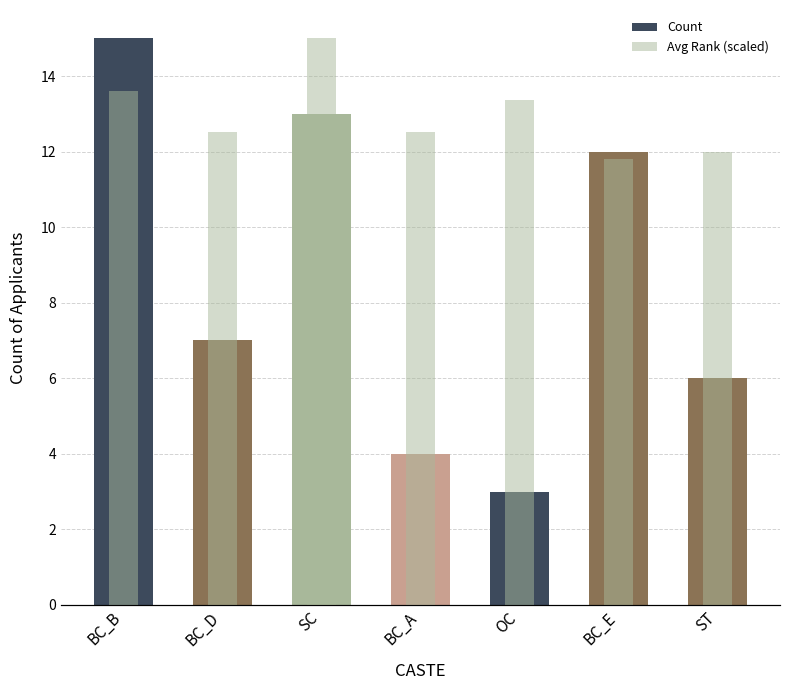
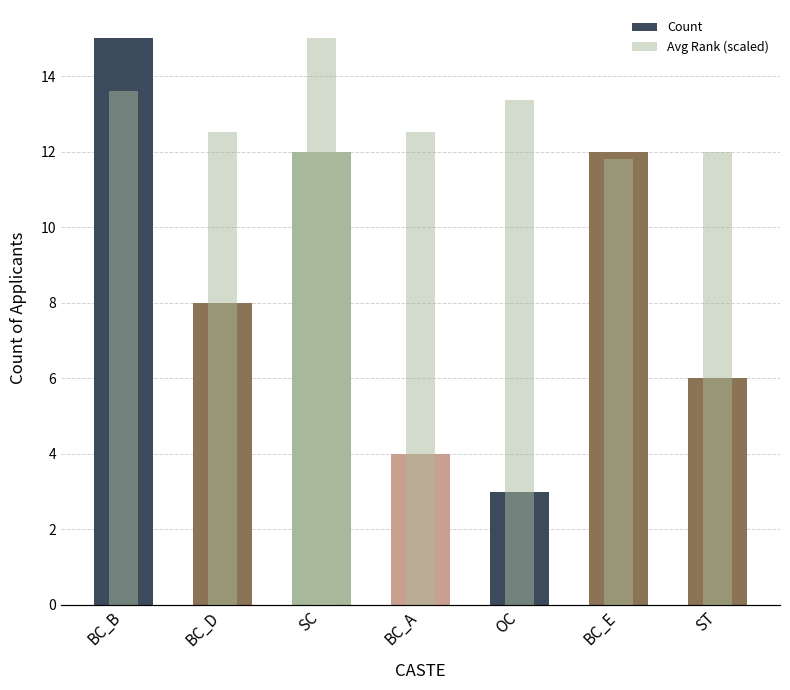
Count, BC_D: 7 -> 8
Count, SC: 13 -> 12
